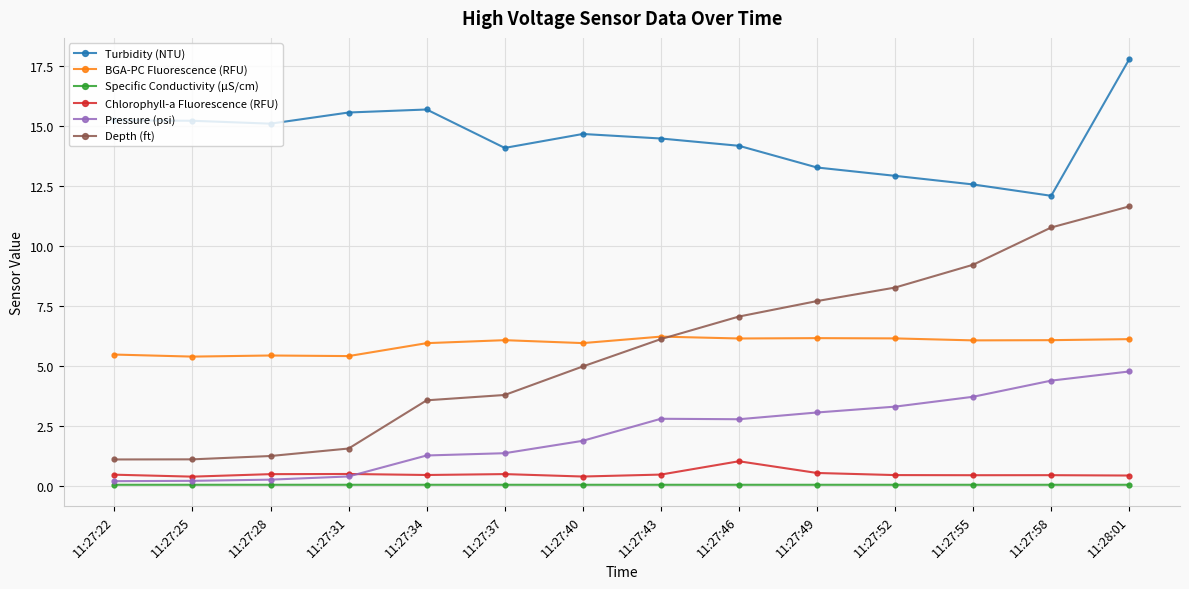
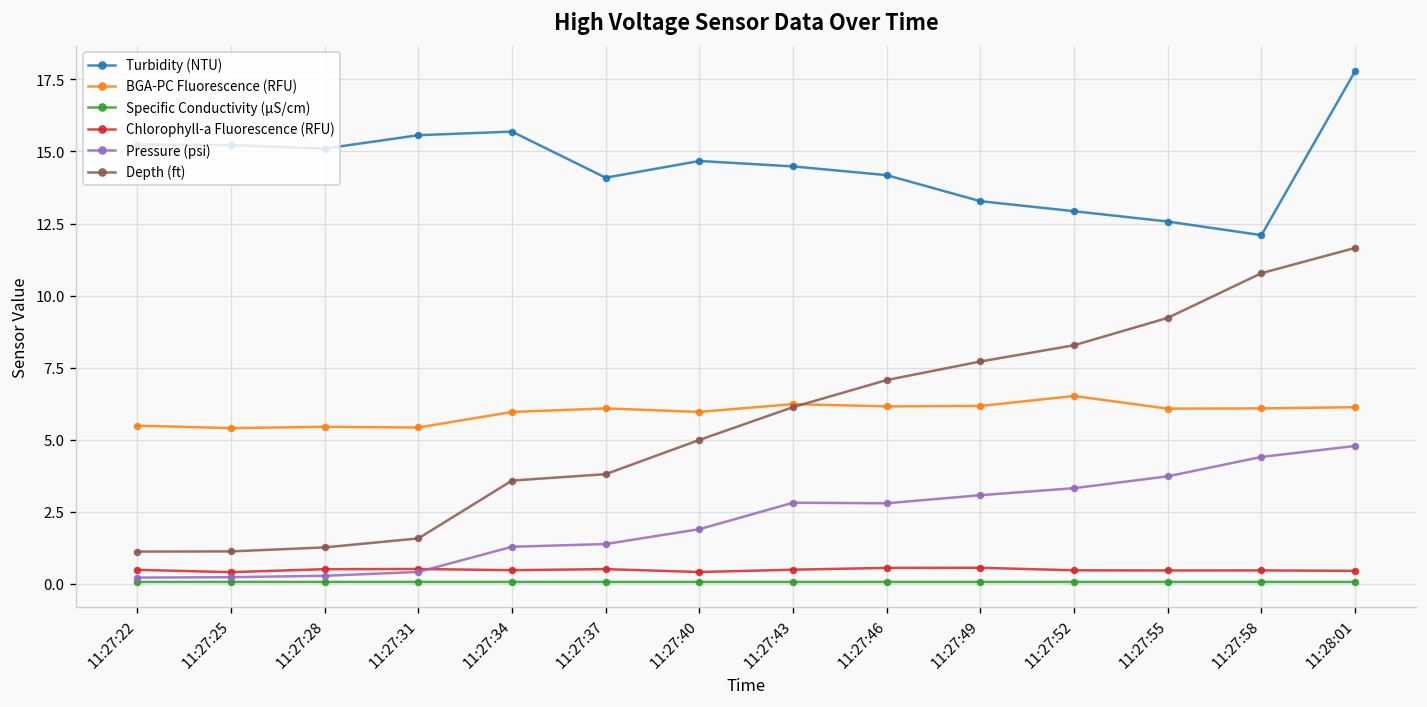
Chlorophyll-a Fluorescence (RFU), 11:27:46: 1.0 -> 0.6
BGA-PC Fluorescence (RFU), 11:27:52: 6.2 -> 6.5
